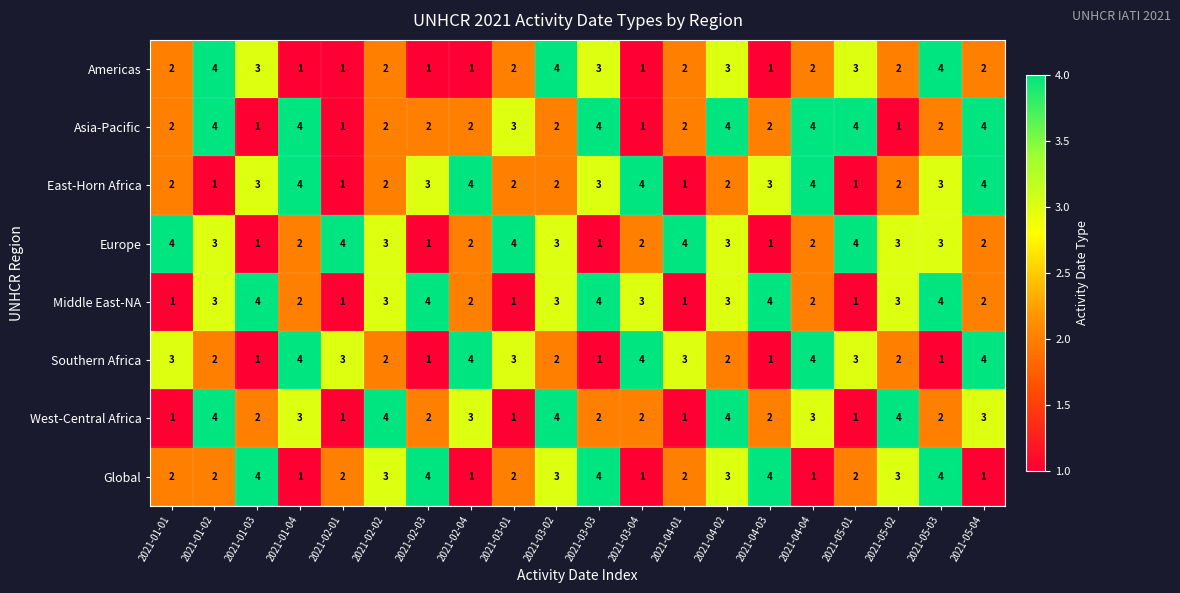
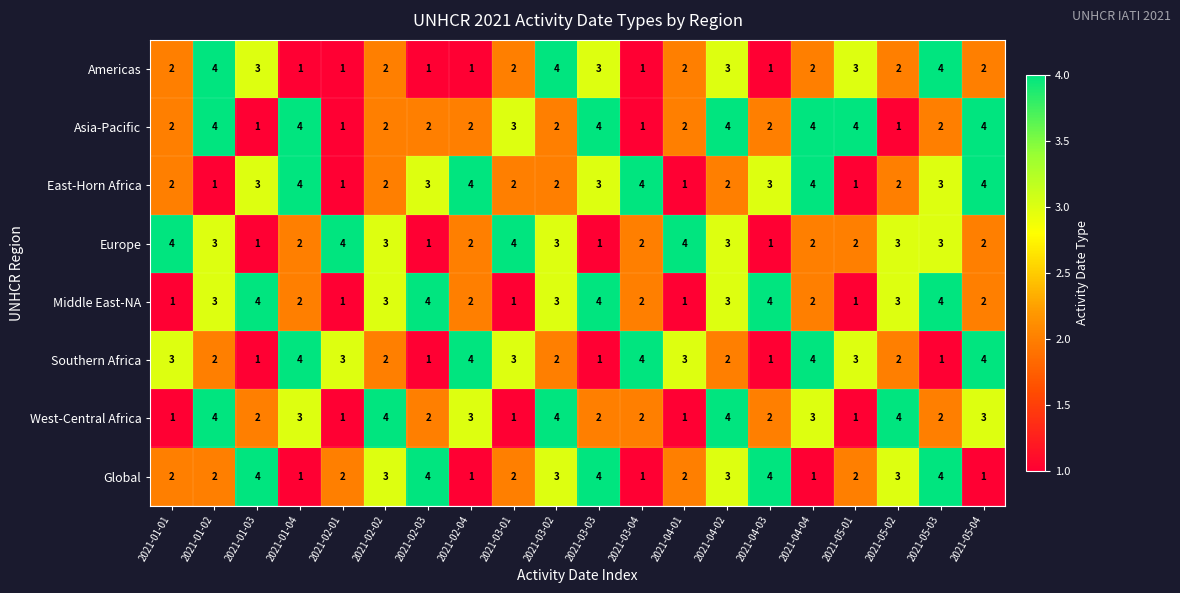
Europe, 2021-05-01: 4 -> 2
Middle East-NA, 2021-03-04: 3 -> 2
